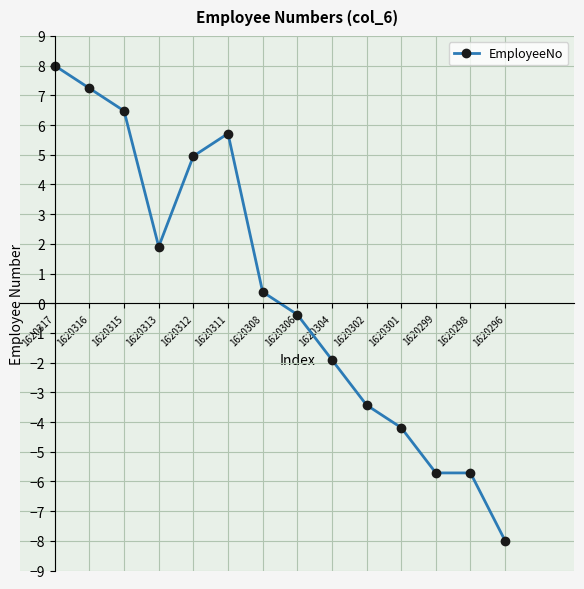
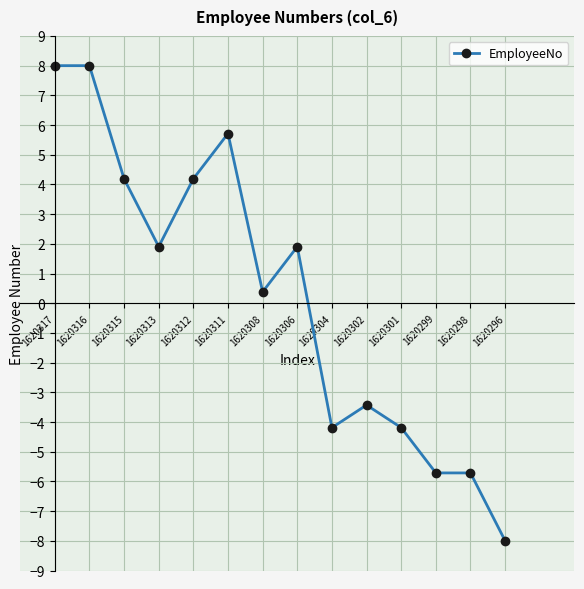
1620316: 7.2 -> 8.0
1620315: 6.5 -> 4.2
1620312: 5.0 -> 4.2
1620306: -0.4 -> 1.9
1620304: -1.9 -> -4.2
